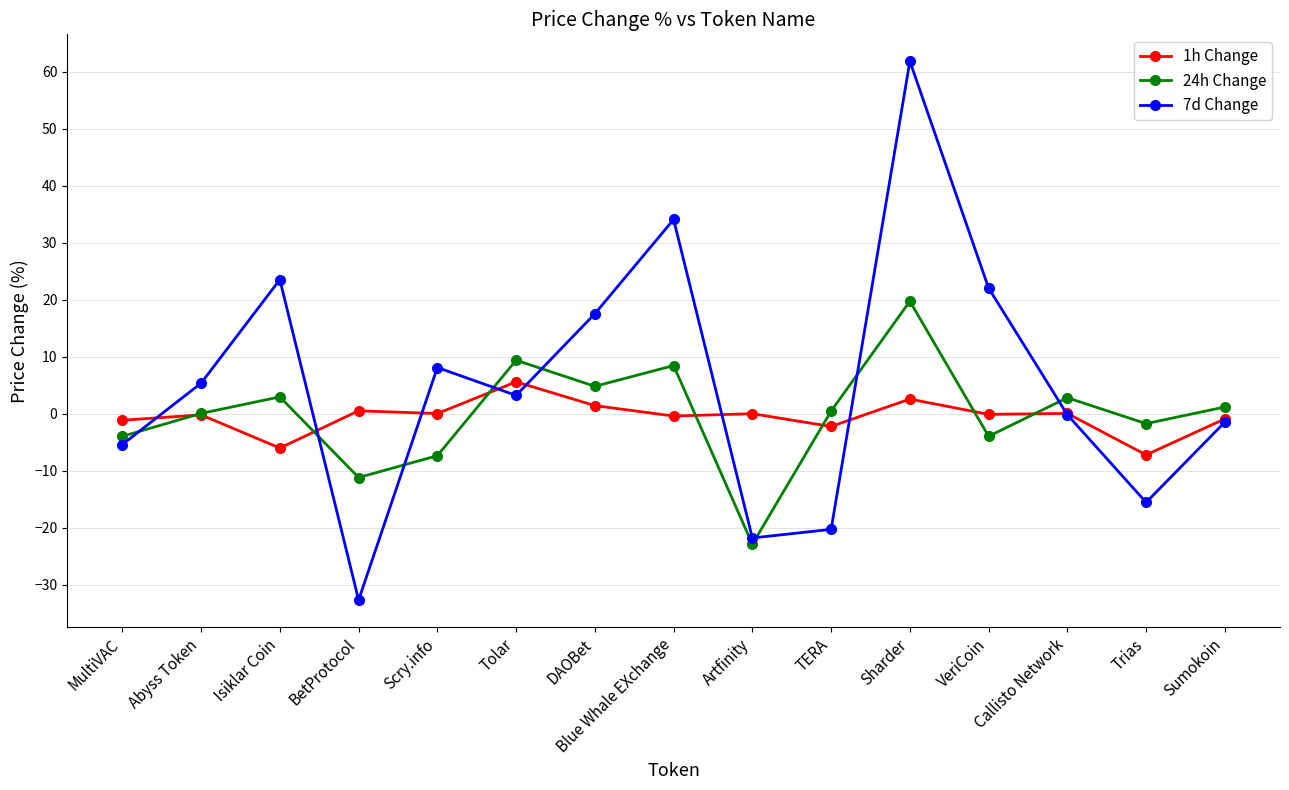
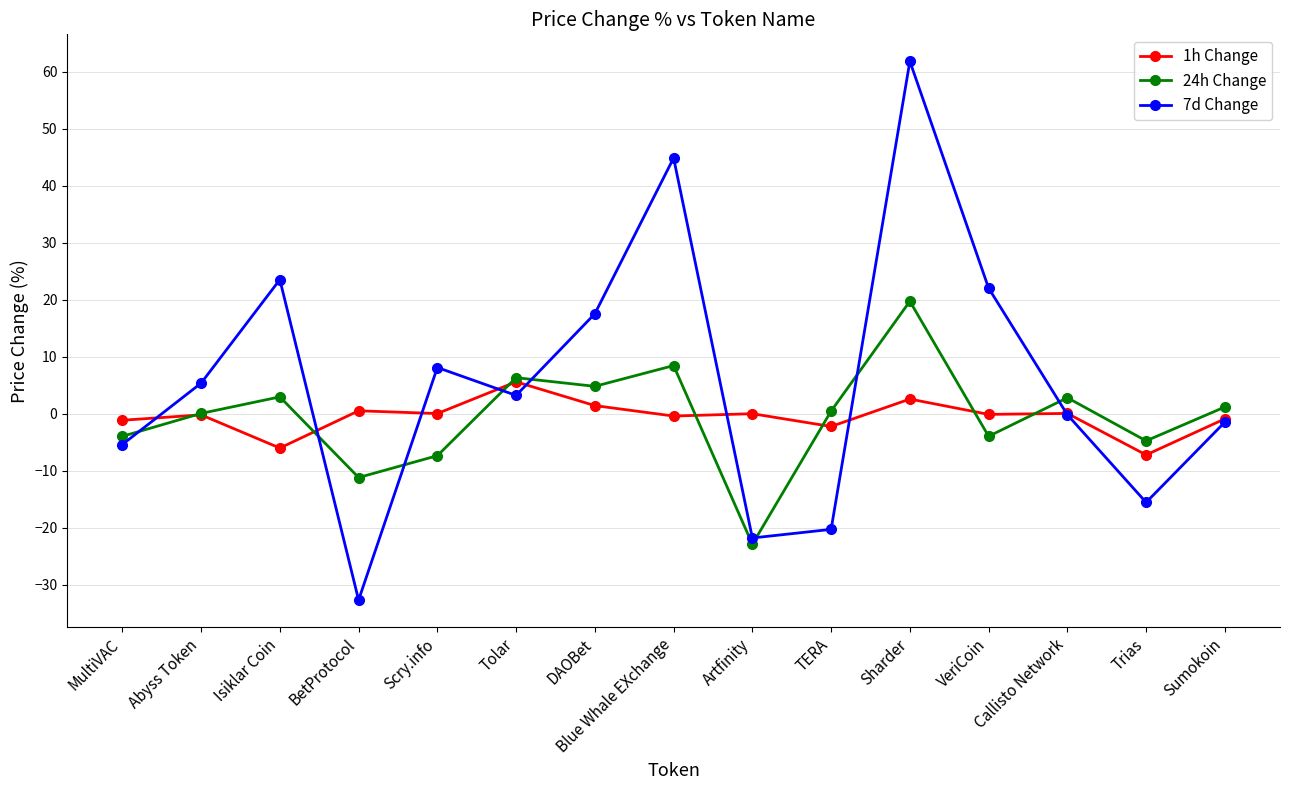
24h Change, Tolar: 9 -> 6
7d Change, Blue Whale EXchange: 34 -> 45
24h Change, Trias: -2 -> -5
